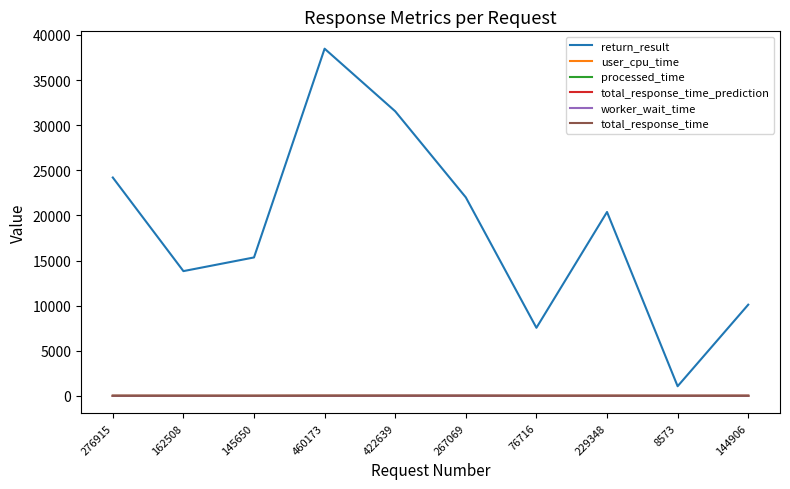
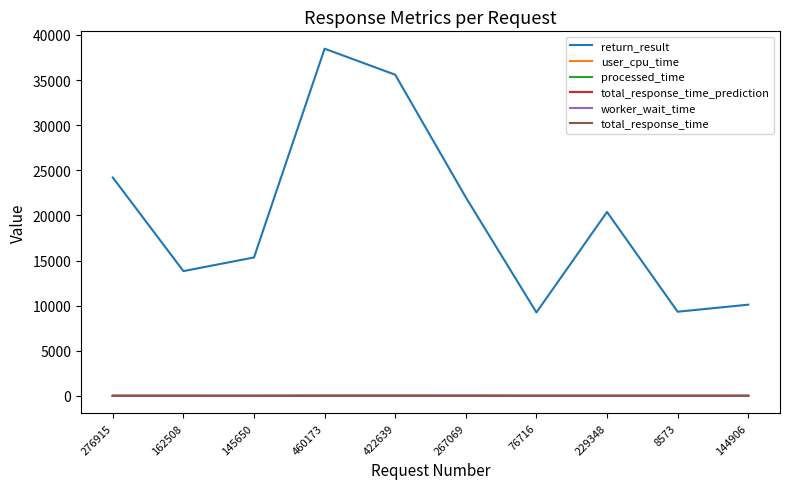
return_result, 422639: 32000 -> 36000
return_result, 76716: 8000 -> 9000
return_result, 8573: 1000 -> 9000
